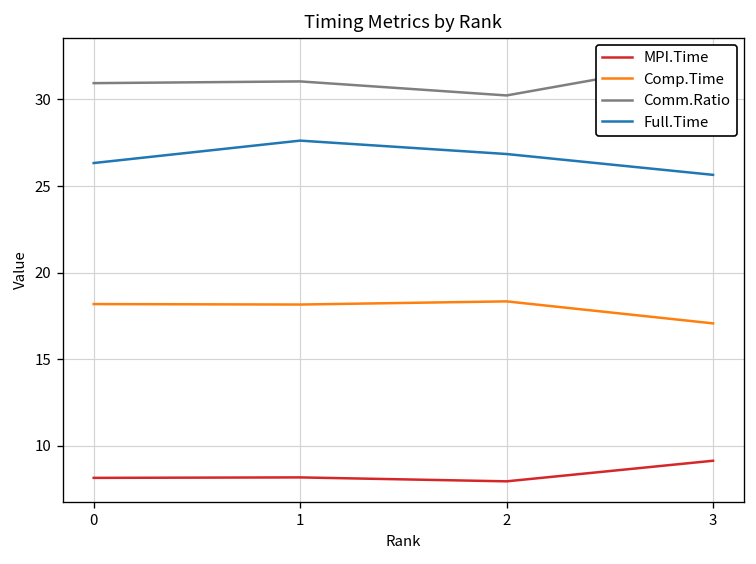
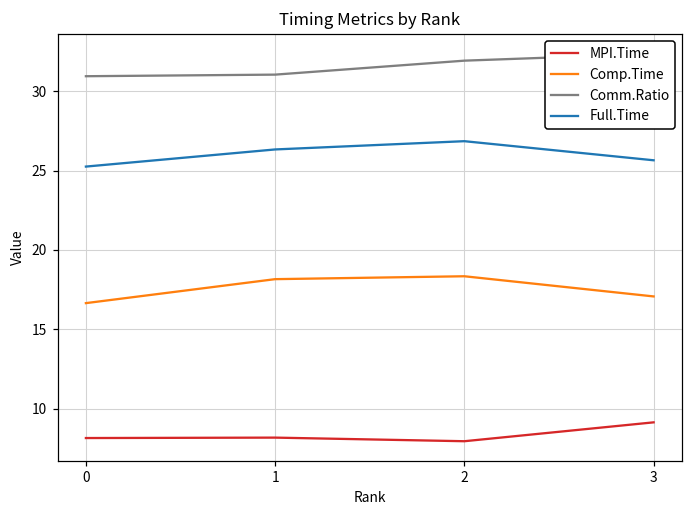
Comp.Time, 0: 18.2 -> 16.6
Full.Time, 0: 26.3 -> 25.2
Full.Time, 1: 27.6 -> 26.3
Comm.Ratio, 2: 30.2 -> 31.9
